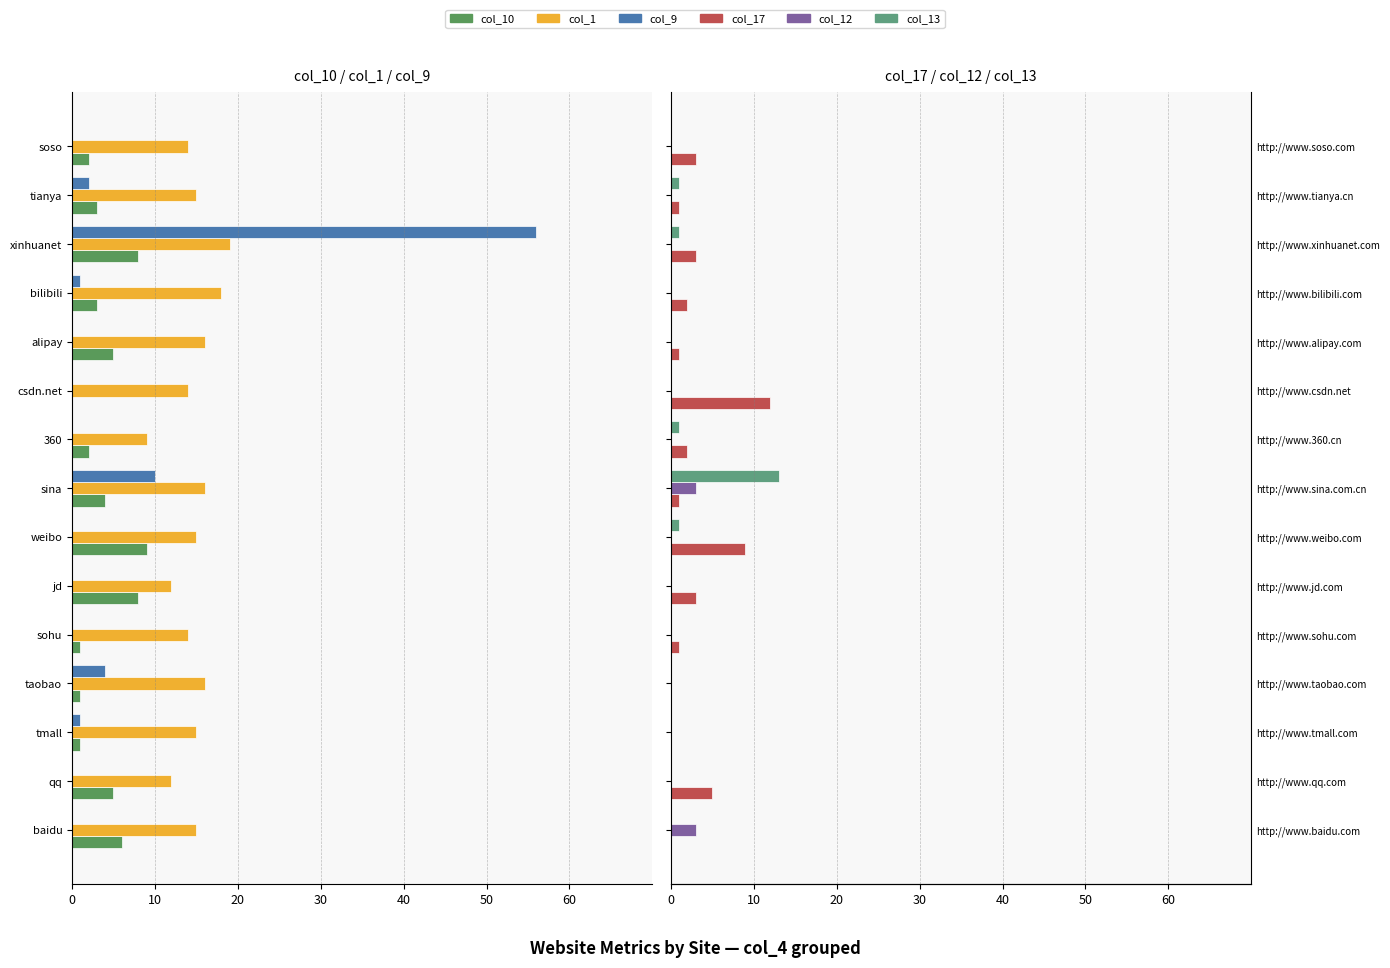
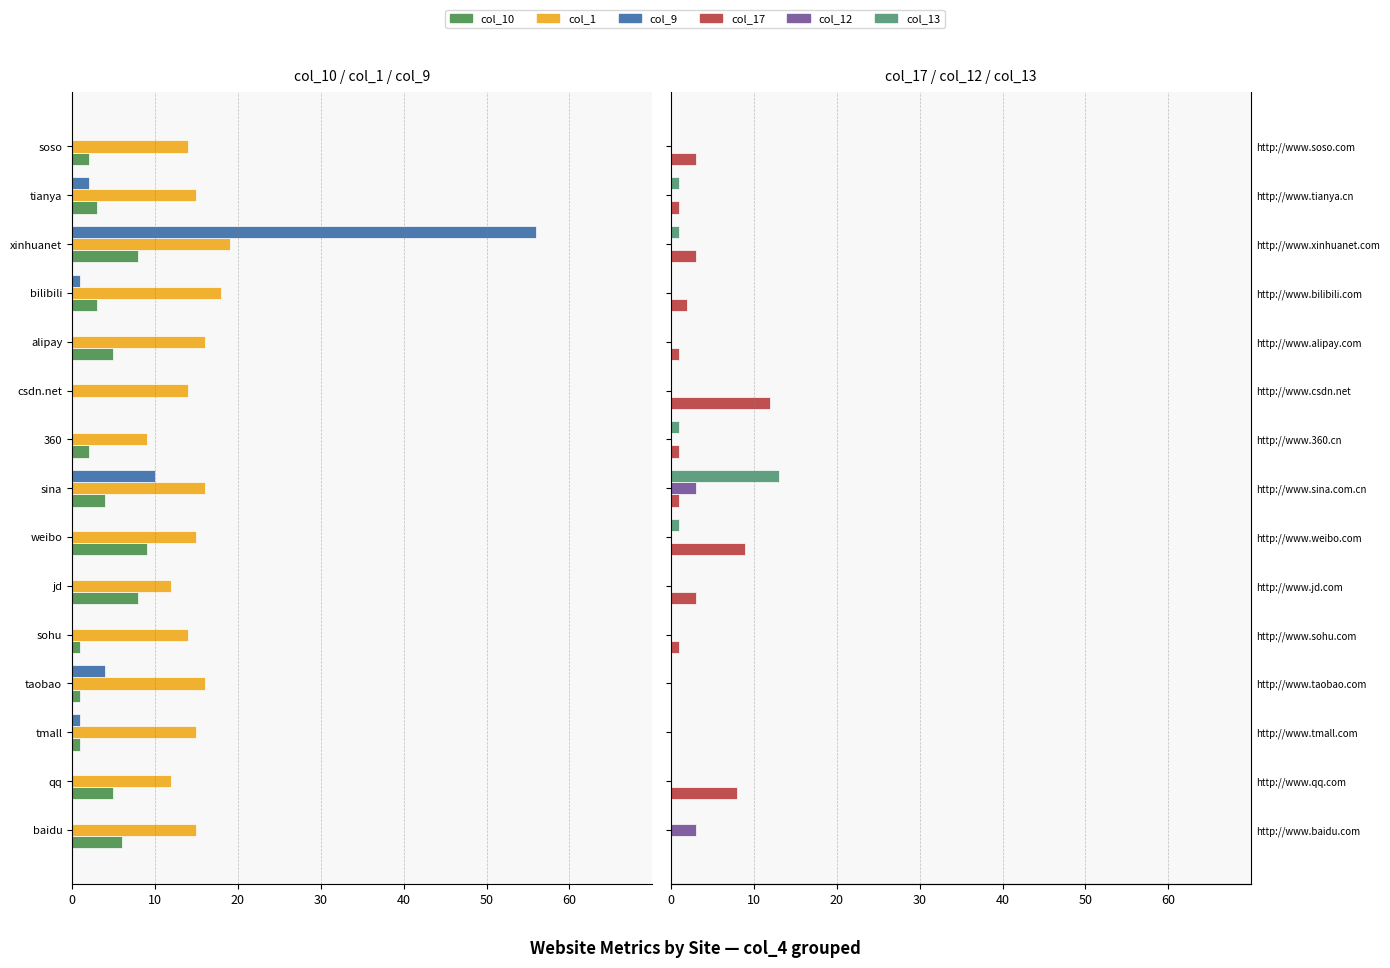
col_17 / col_12 / col_13, col_17, http://www.360.cn: 2 -> 1
col_17 / col_12 / col_13, col_17, http://www.qq.com: 5 -> 8
